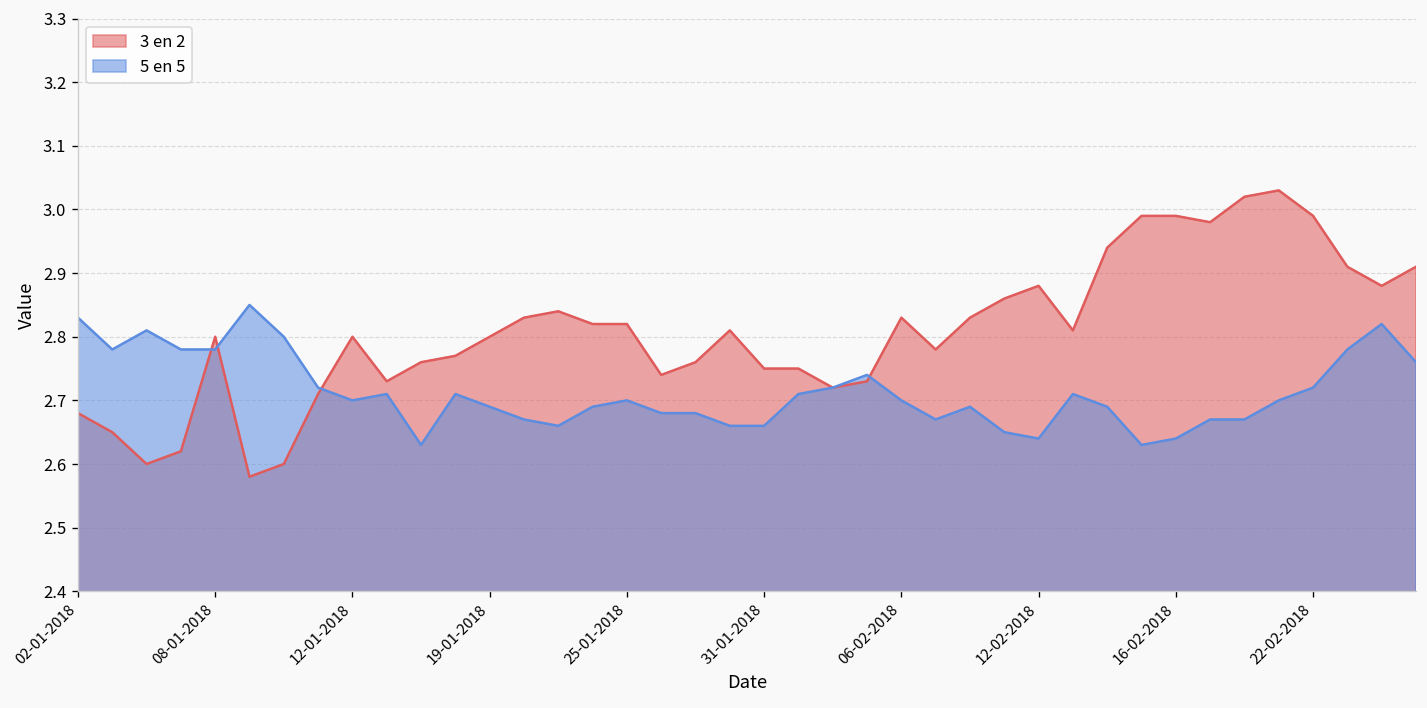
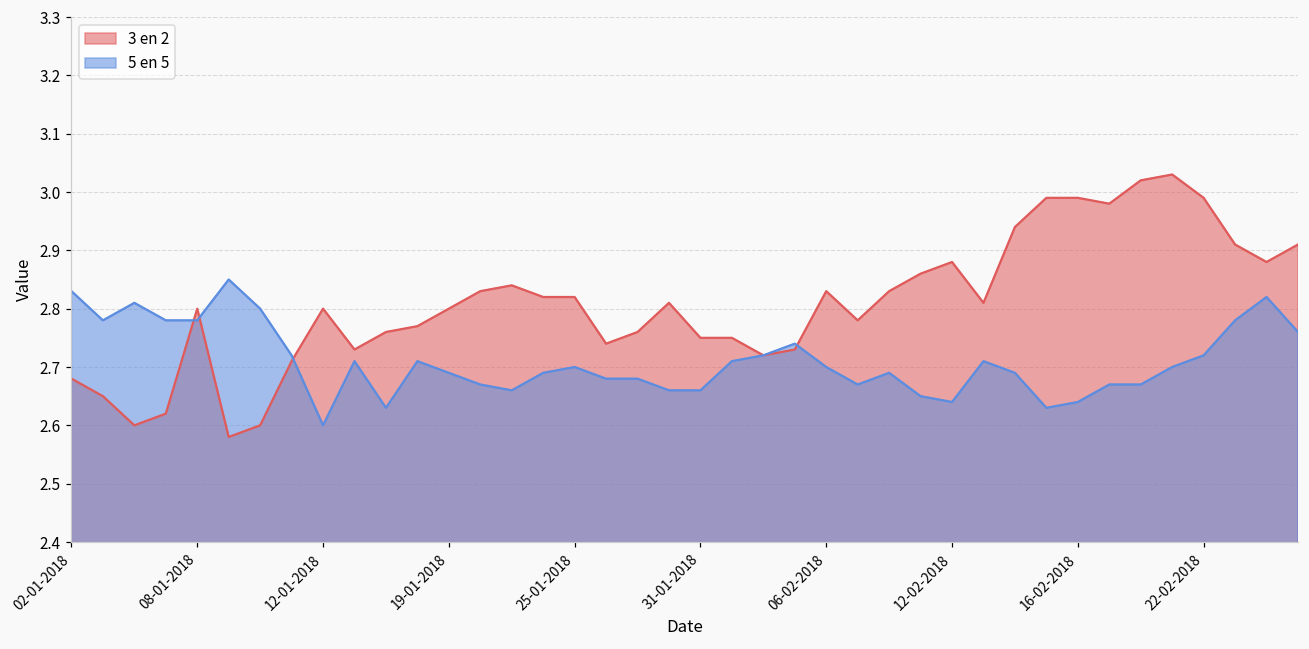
5 en 5, 12-01-2018: 2.7 -> 2.6
